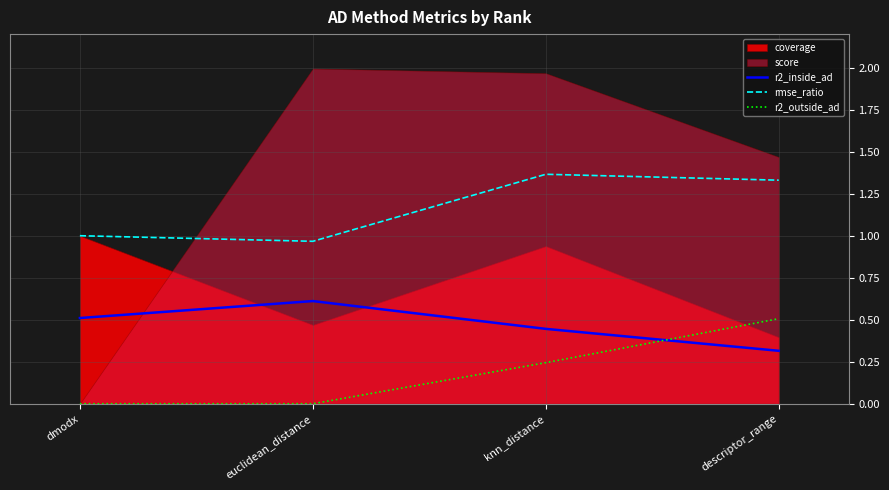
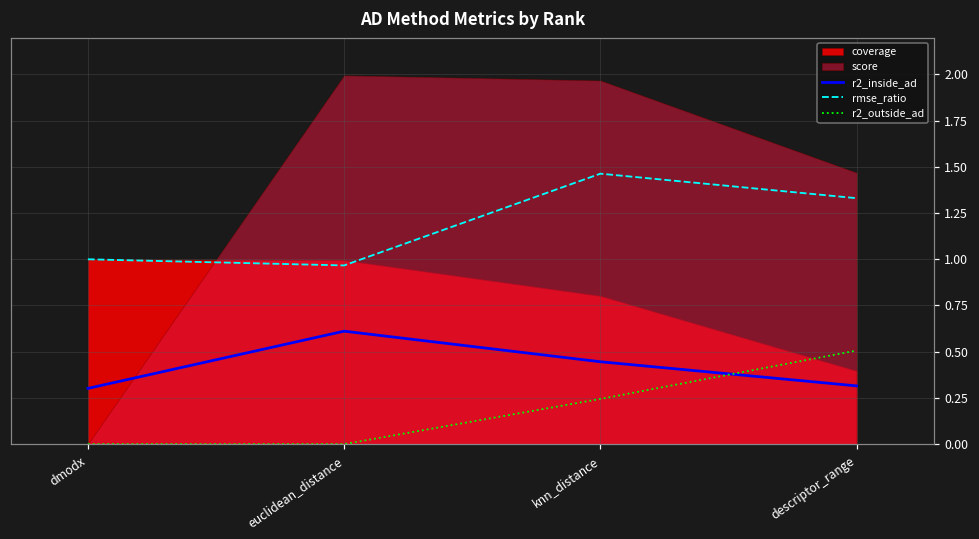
r2_inside_ad, dmodx: 0.51 -> 0.30
coverage, euclidean_distance: 0.47 -> 1.00
coverage, knn_distance: 0.94 -> 0.80
rmse_ratio, knn_distance: 1.37 -> 1.46
